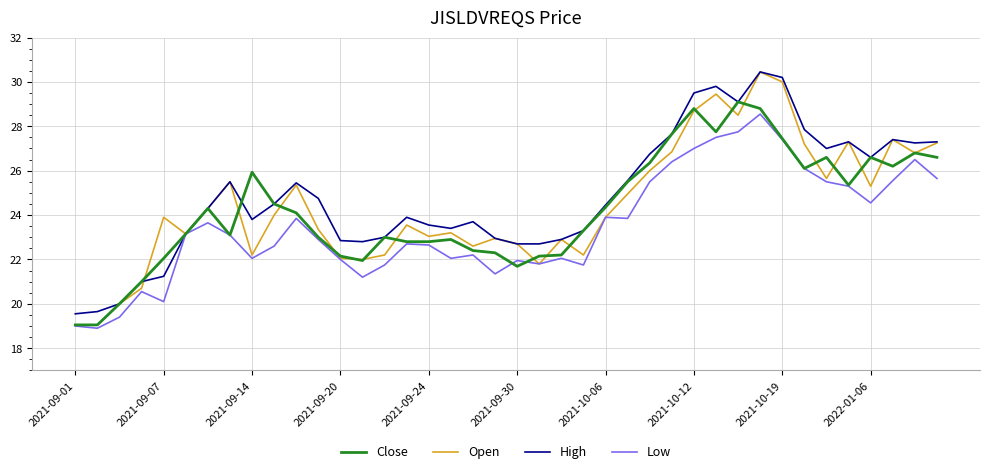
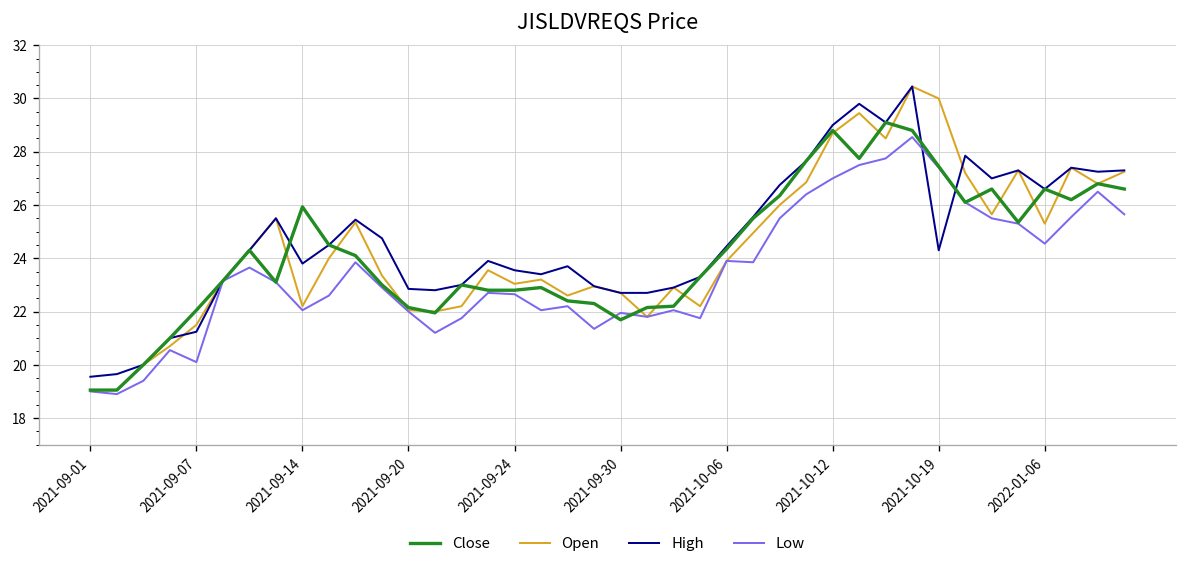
Open, 2021-09-07: 23.9 -> 21.5
High, 2021-10-12: 29.5 -> 29.0
High, 2021-10-19: 30.2 -> 24.3
